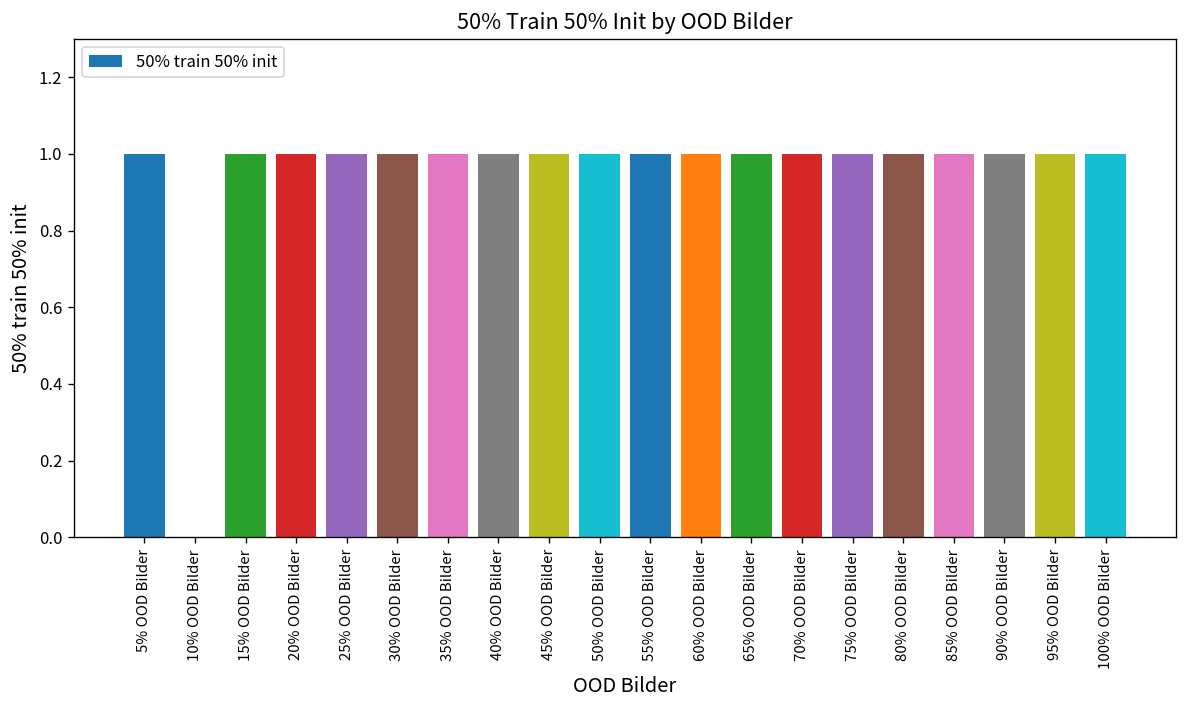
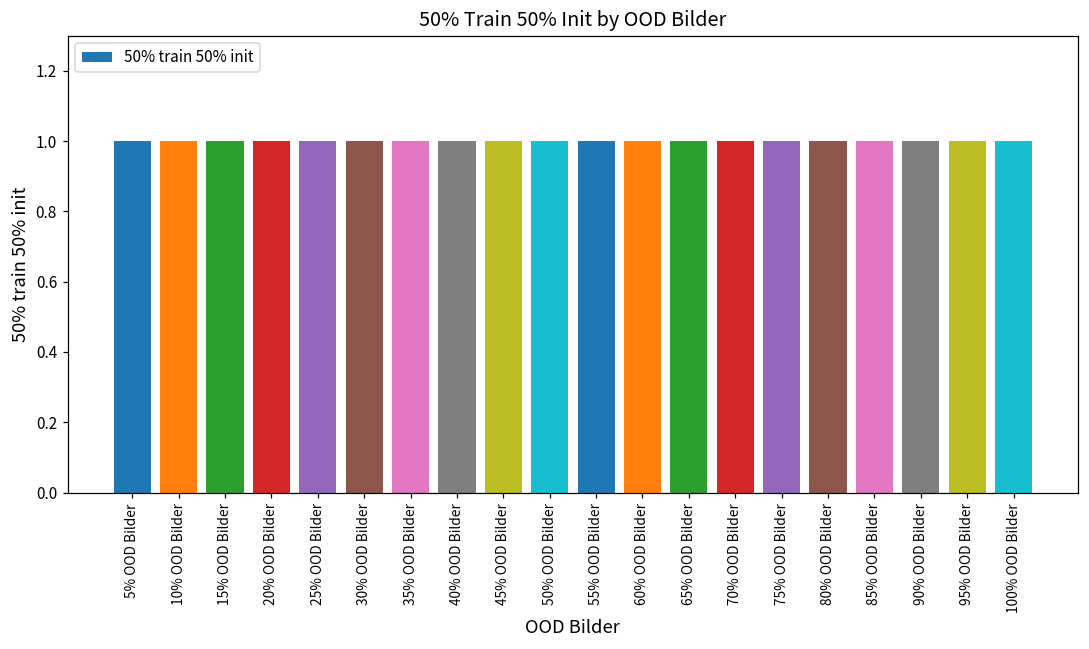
10% OOD Bilder: 0 -> 1
